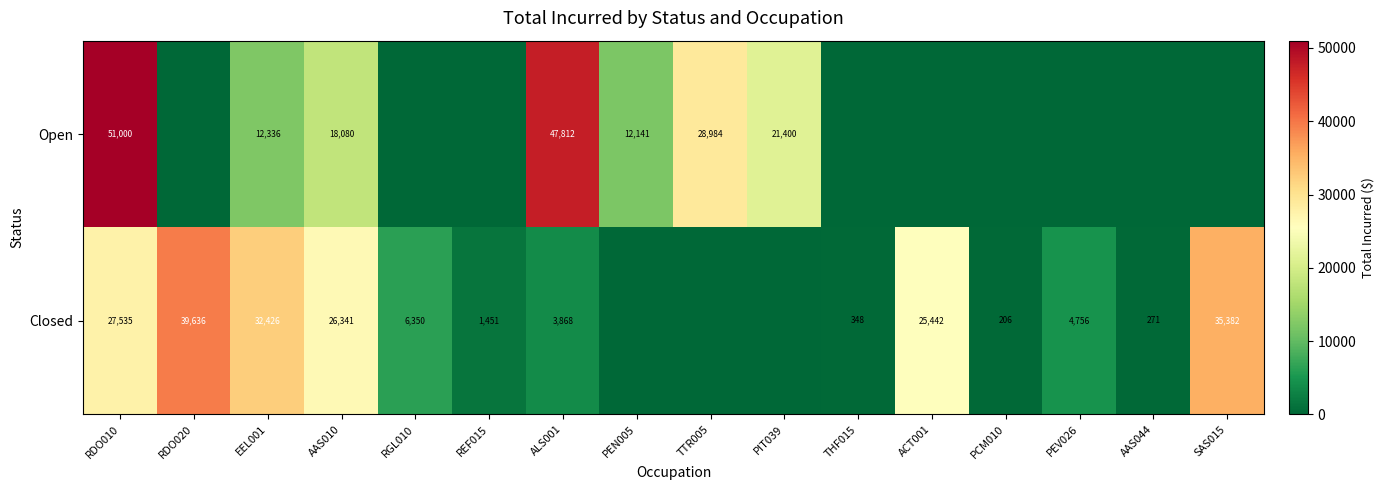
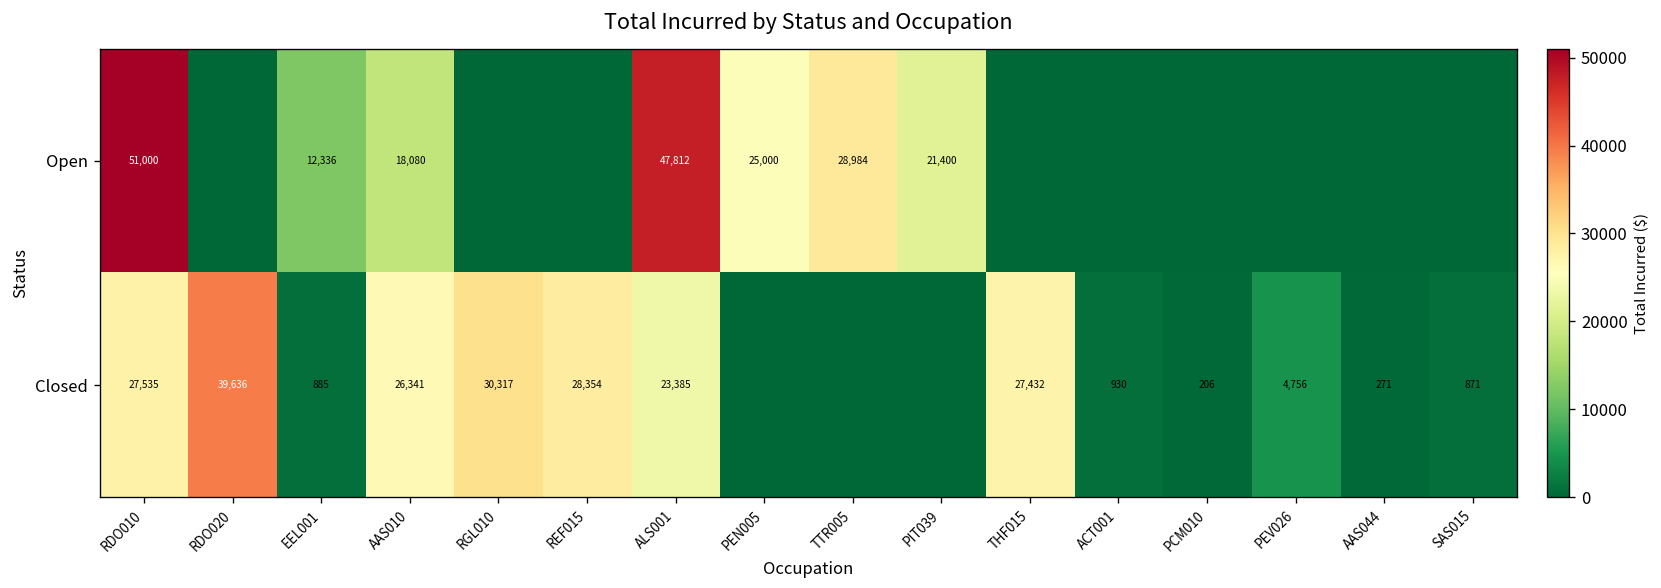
Open, PEN005: 12,141 -> 25,000
Closed, EEL001: 32,426 -> 885
Closed, RGL010: 6,350 -> 30,317
Closed, REF015: 1,451 -> 28,354
Closed, ALS001: 3,868 -> 23,385
Closed, THF015: 348 -> 27,432
Closed, ACT001: 25,442 -> 930
Closed, SAS015: 35,382 -> 871
